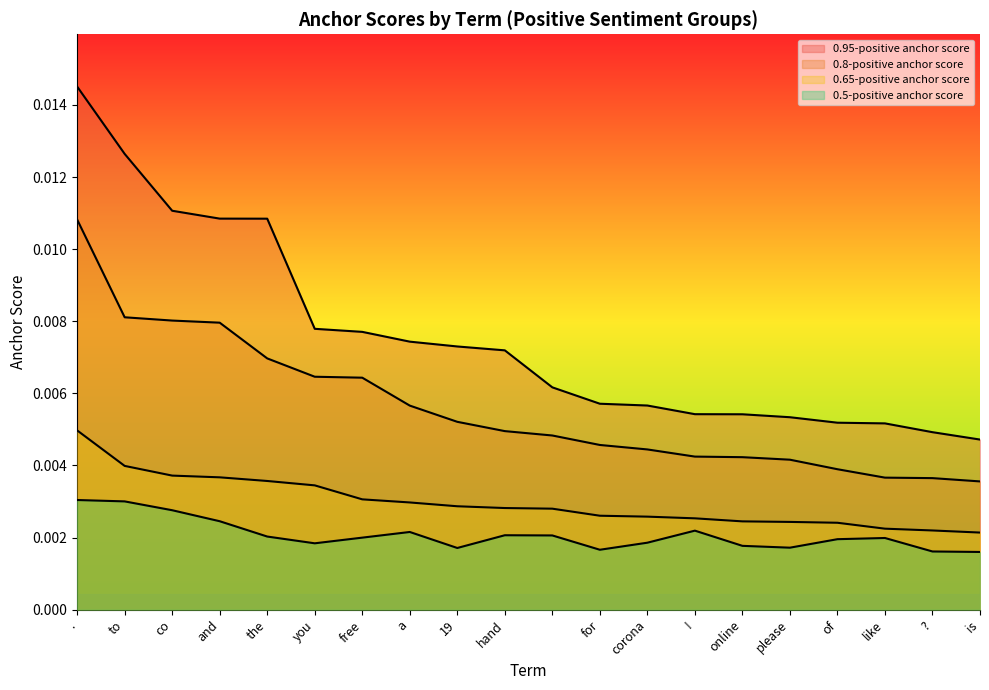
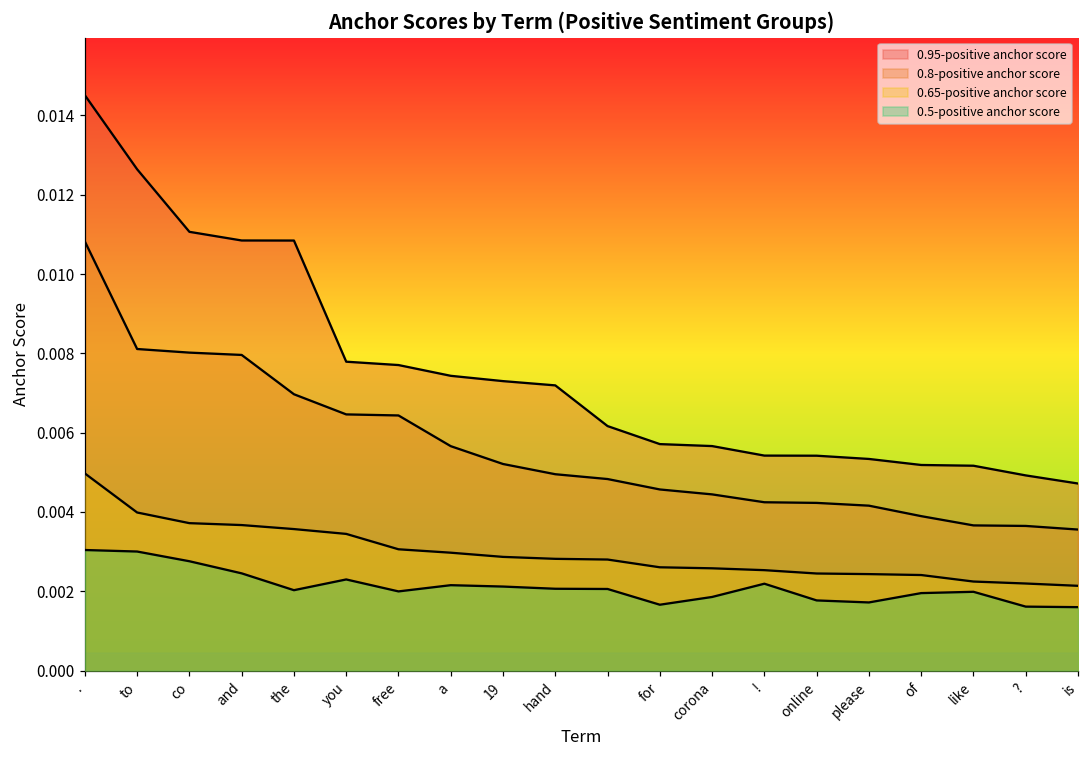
0.5-positive anchor score, you: 0.0018 -> 0.0023
0.5-positive anchor score, 19: 0.0017 -> 0.0021
